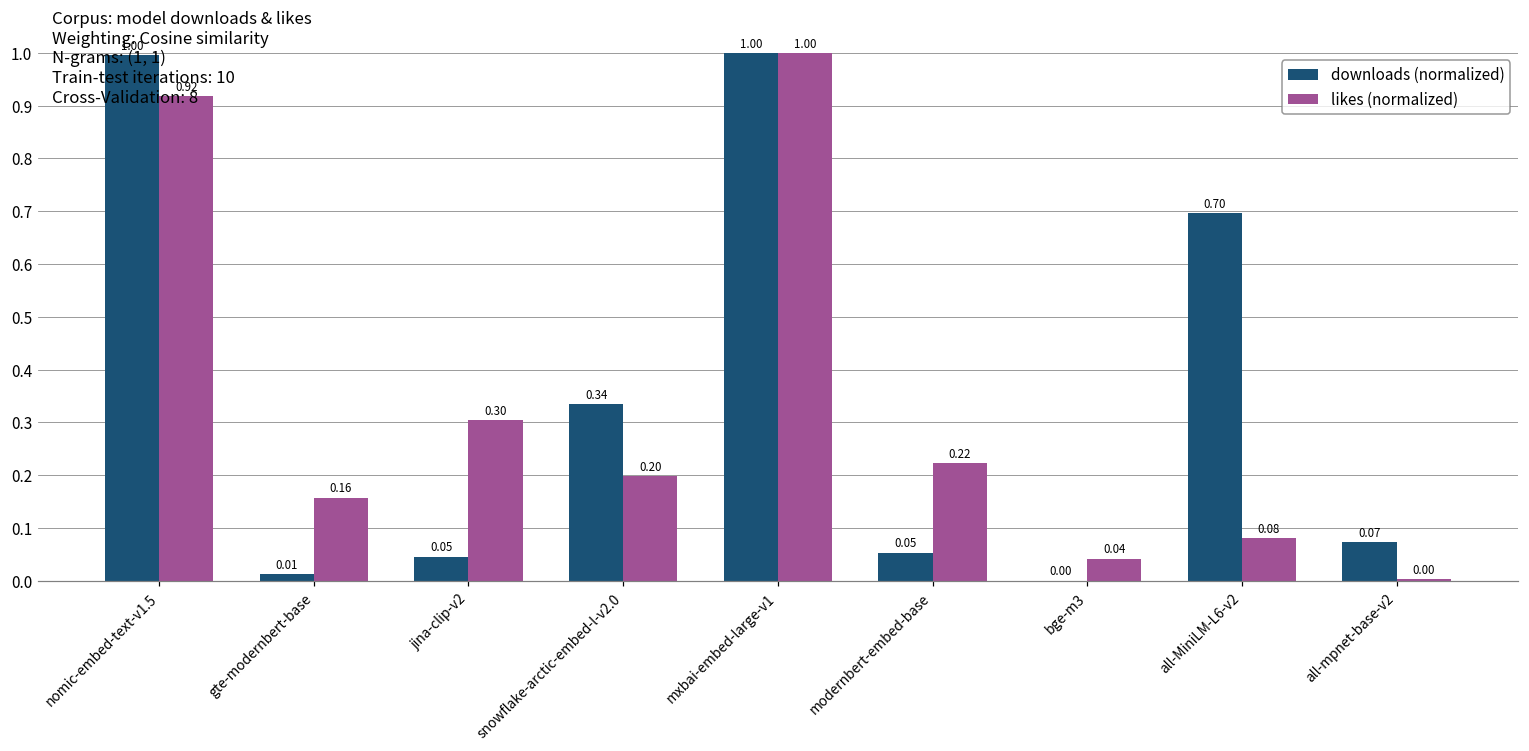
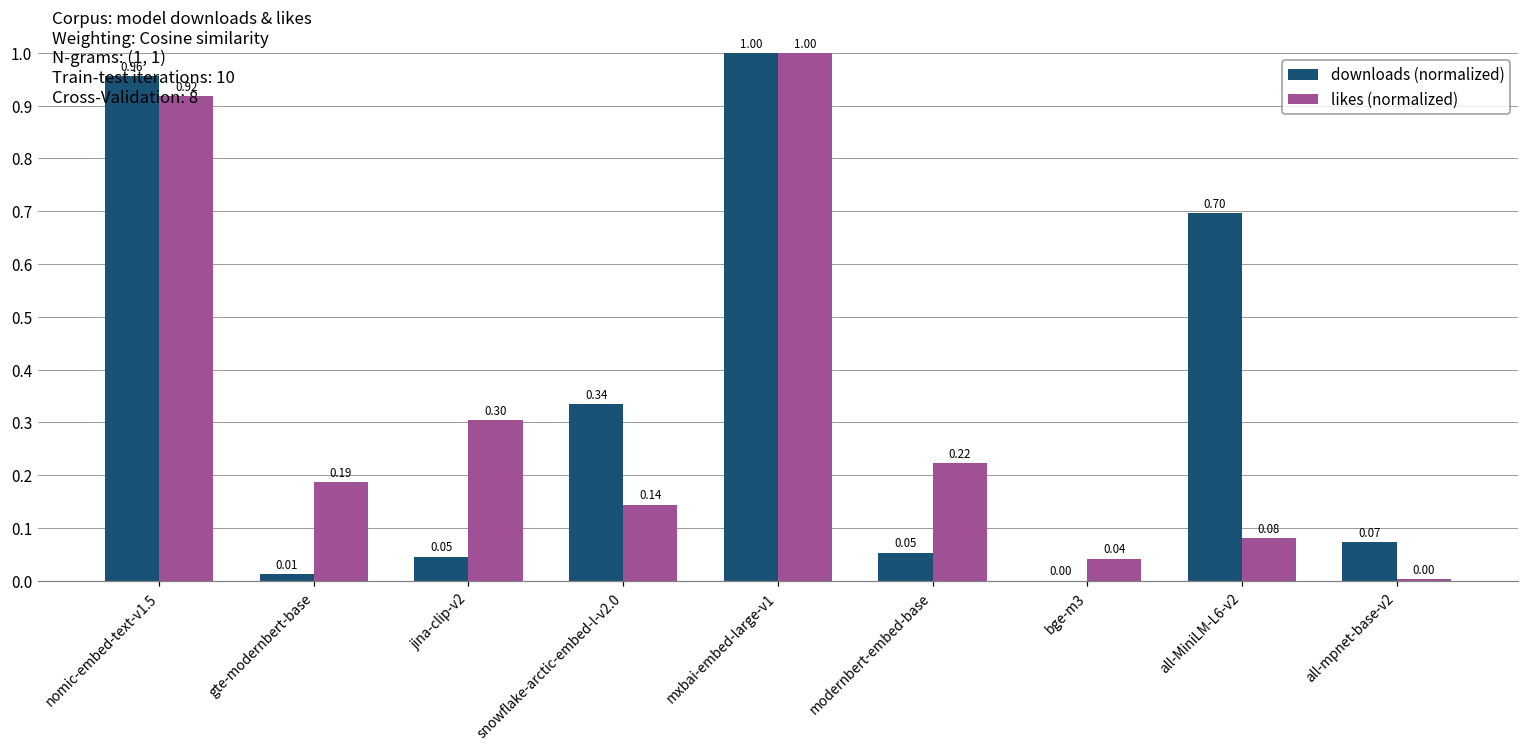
downloads (normalized), nomic-embed-text-v1.5: 1.00 -> 0.96
likes (normalized), gte-modernbert-base: 0.16 -> 0.19
likes (normalized), snowflake-arctic-embed-l-v2.0: 0.20 -> 0.14
